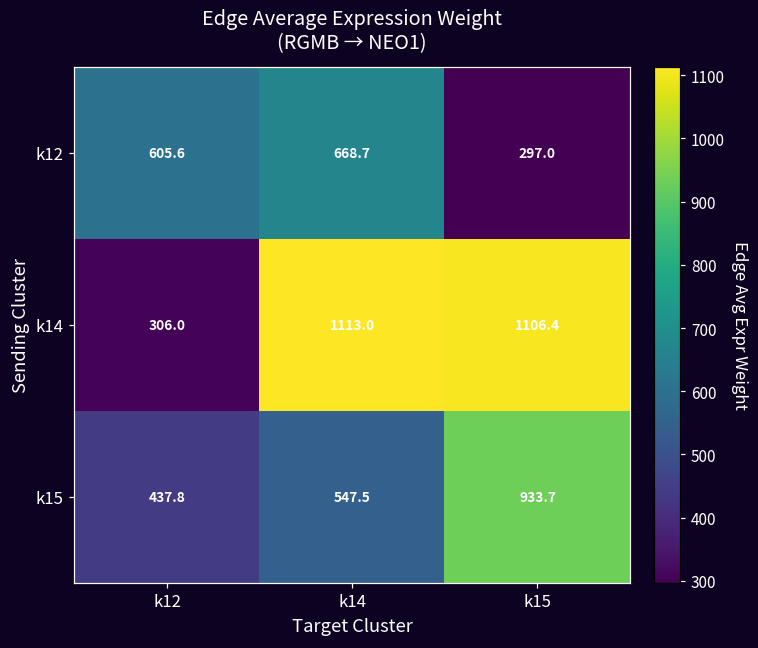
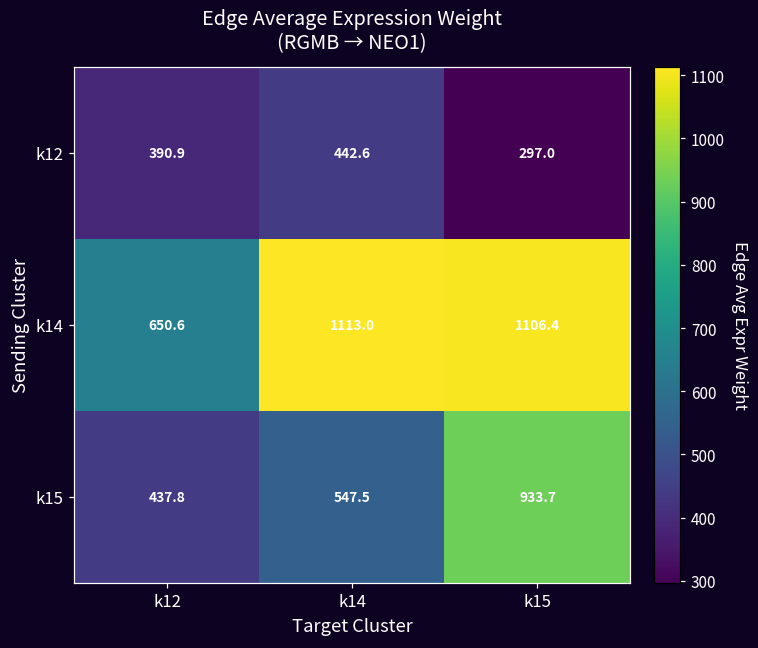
k12, k12: 605.6 -> 390.9
k12, k14: 668.7 -> 442.6
k14, k12: 306.0 -> 650.6
